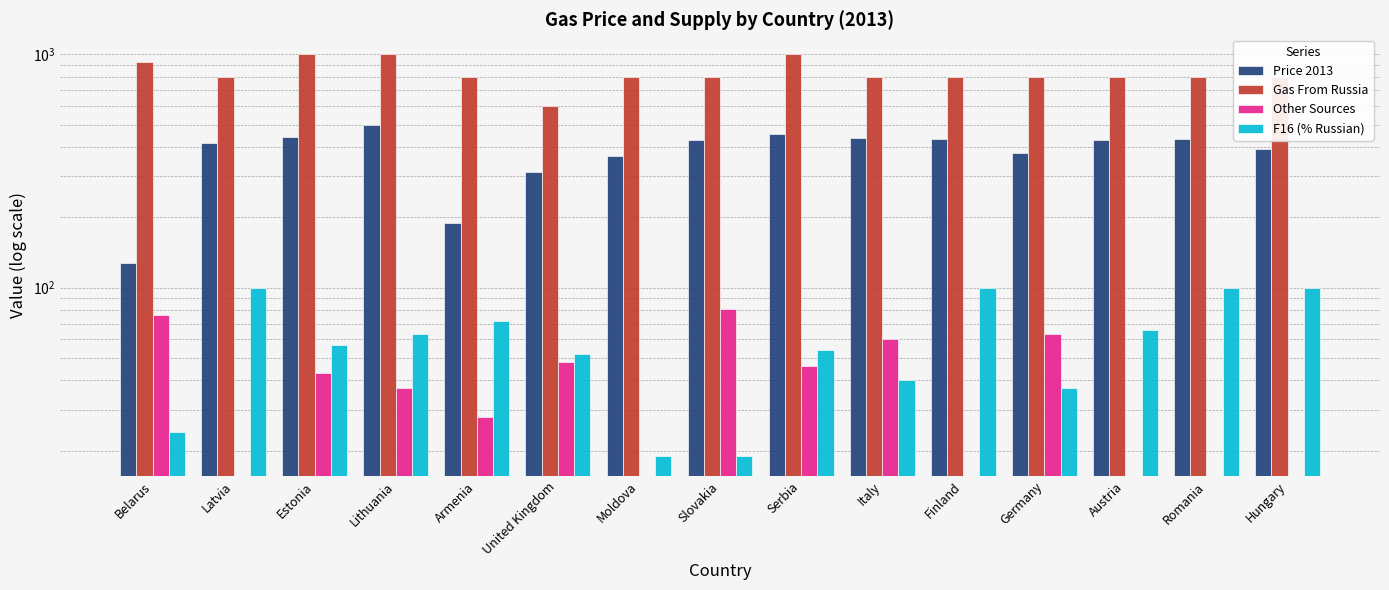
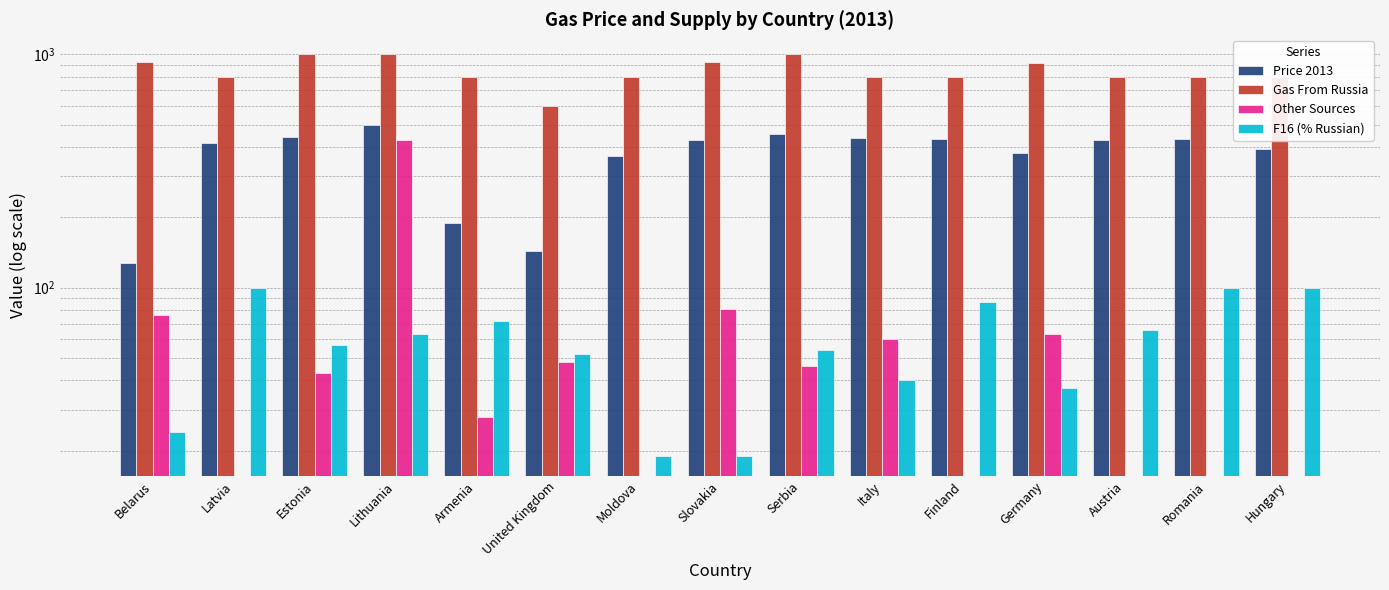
Other Sources, Lithuania: 37 -> 430
Price 2013, United Kingdom: 310 -> 140
Gas From Russia, Slovakia: 800 -> 920
F16 (% Russian), Finland: 100 -> 87
Gas From Russia, Germany: 800 -> 920
